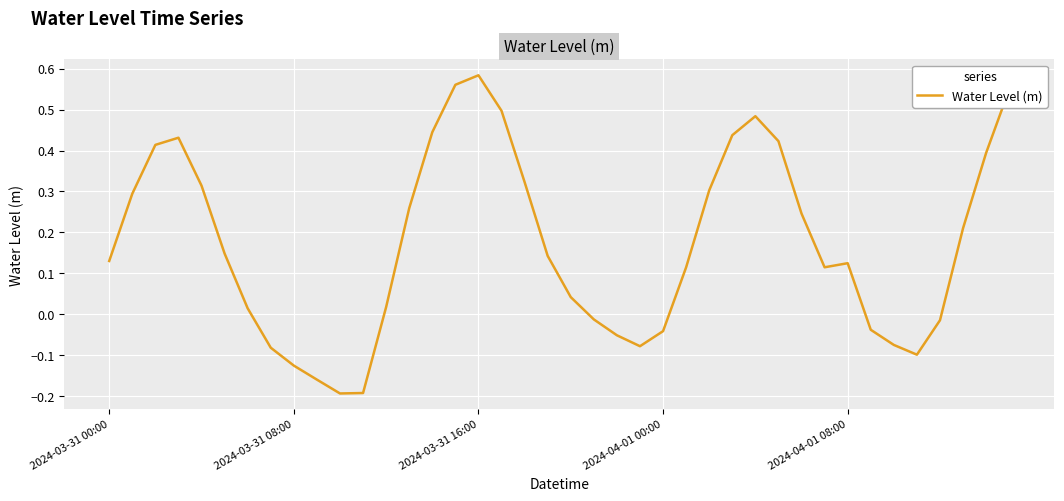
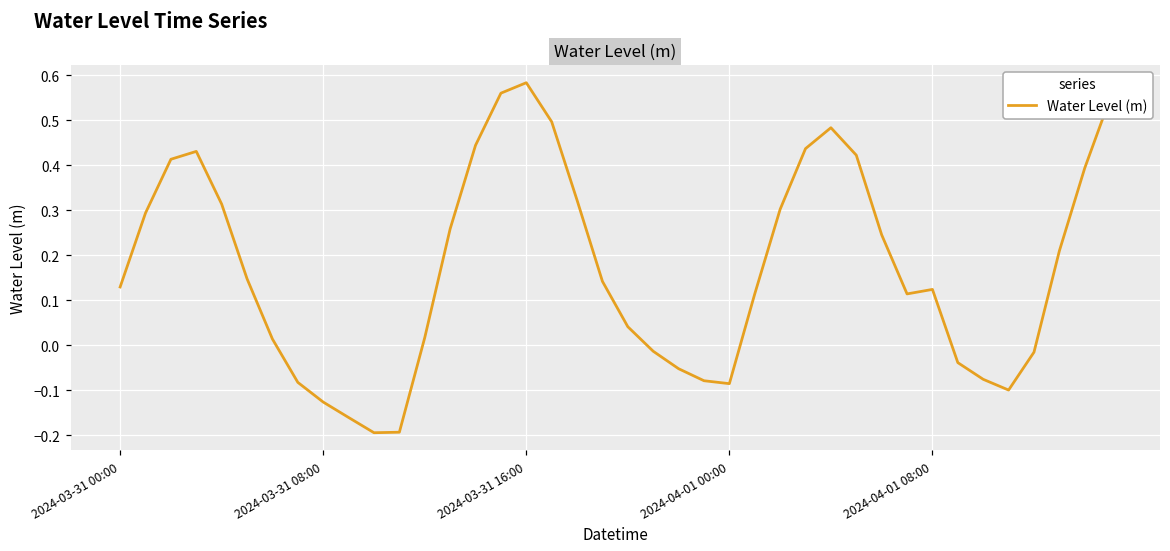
2024-04-01 00:00: -0.04 -> -0.08
